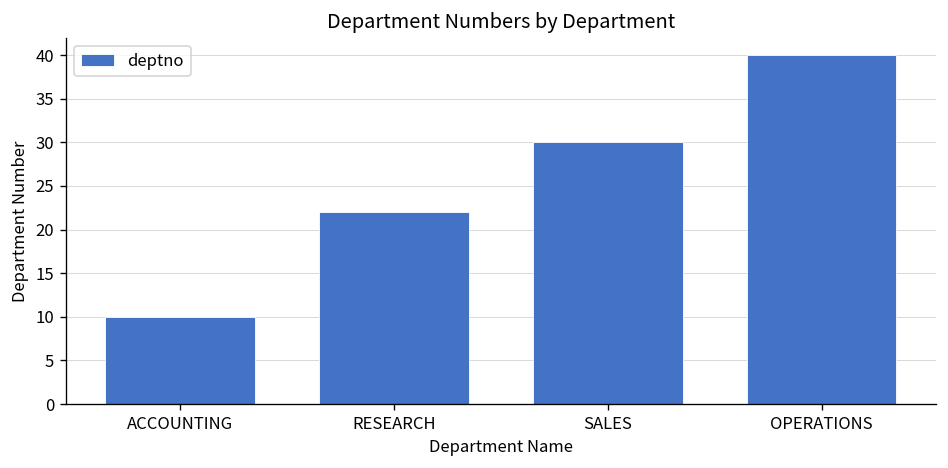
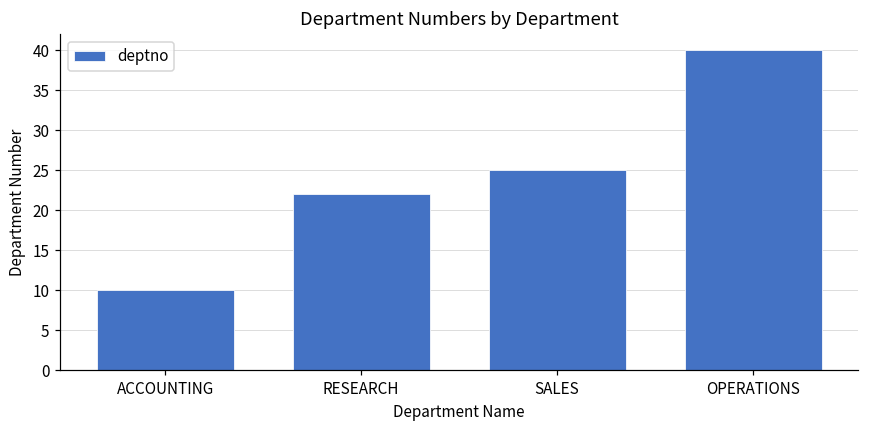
SALES: 30 -> 25
